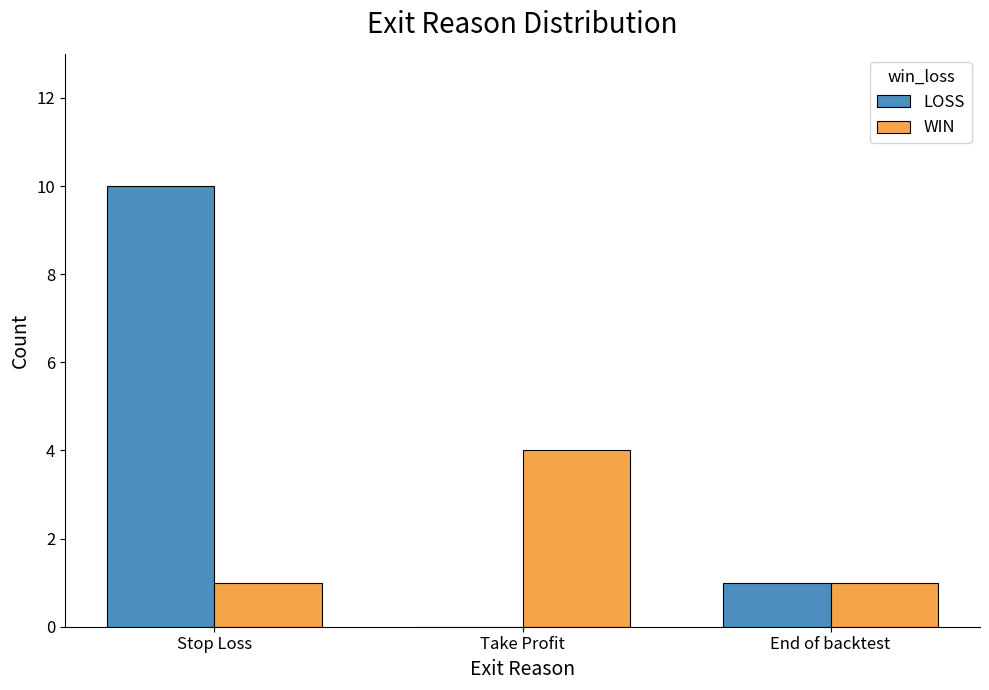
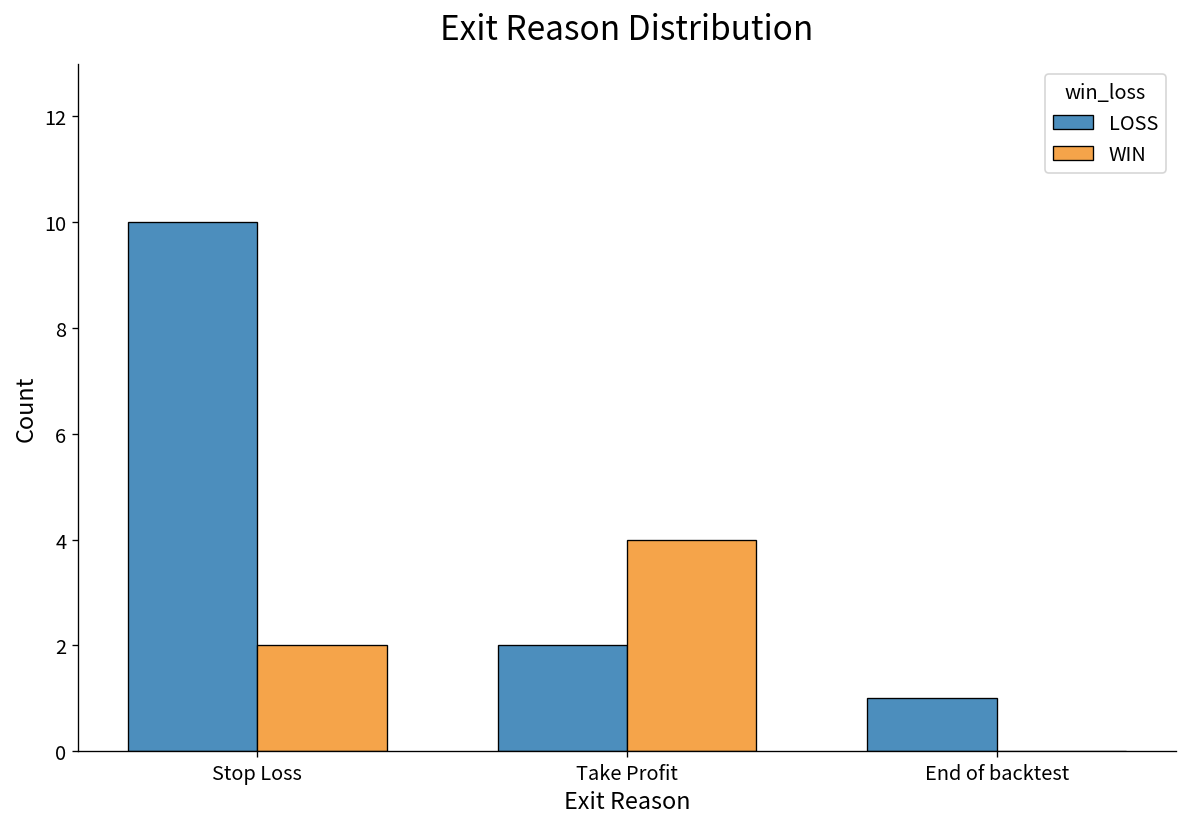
WIN, Stop Loss: 1 -> 2
LOSS, Take Profit: 0 -> 2
WIN, End of backtest: 1 -> 0
